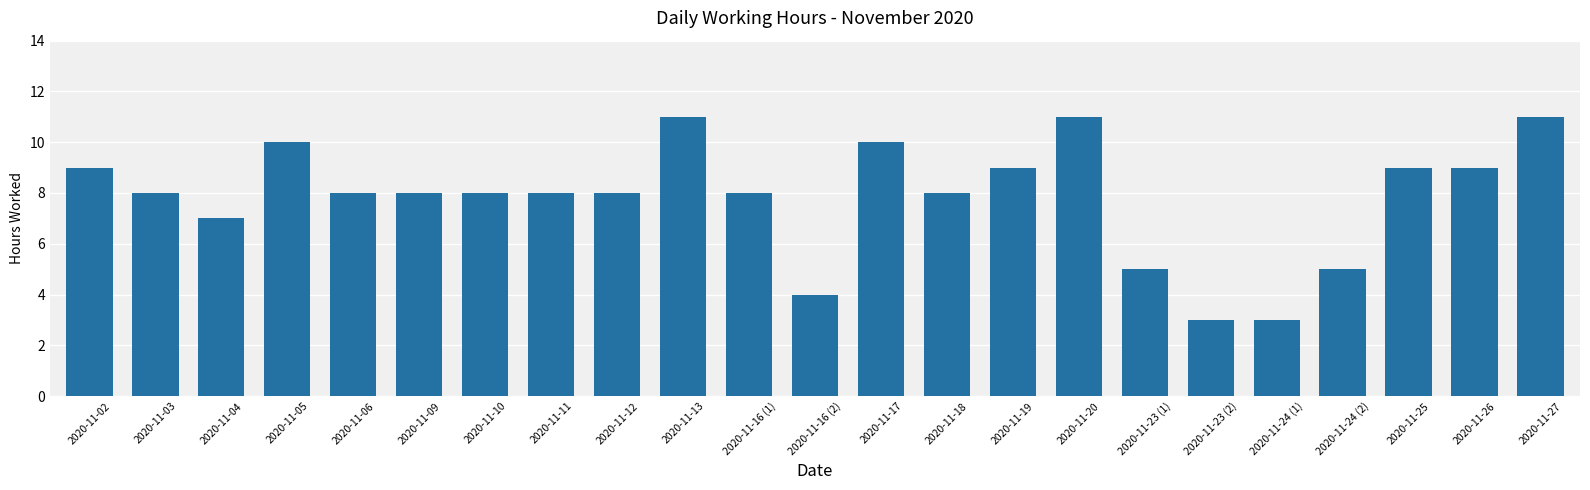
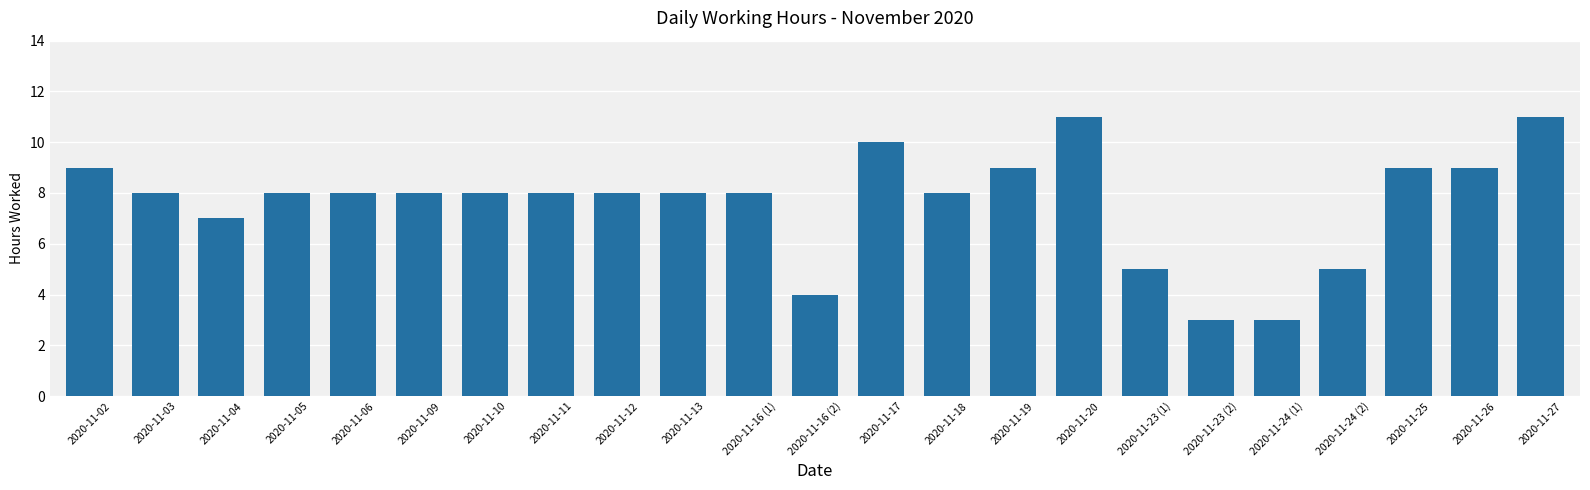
2020-11-05: 10 -> 8
2020-11-13: 11 -> 8
